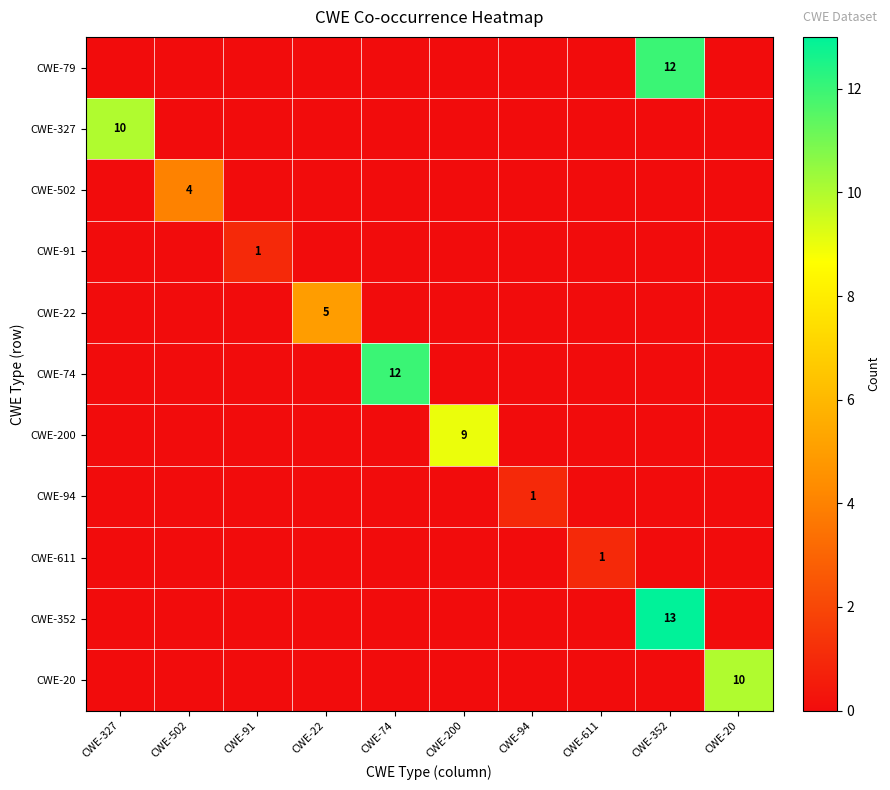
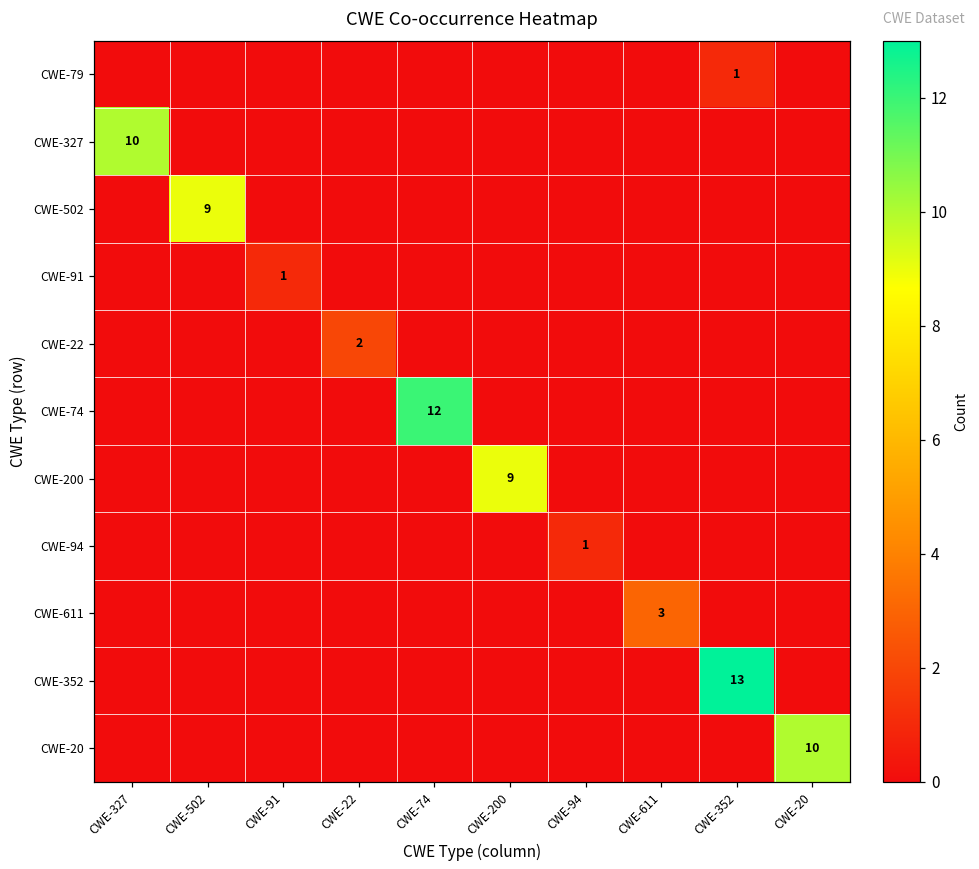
CWE-79, CWE-352: 12 -> 1
CWE-502, CWE-502: 4 -> 9
CWE-22, CWE-22: 5 -> 2
CWE-611, CWE-611: 1 -> 3
